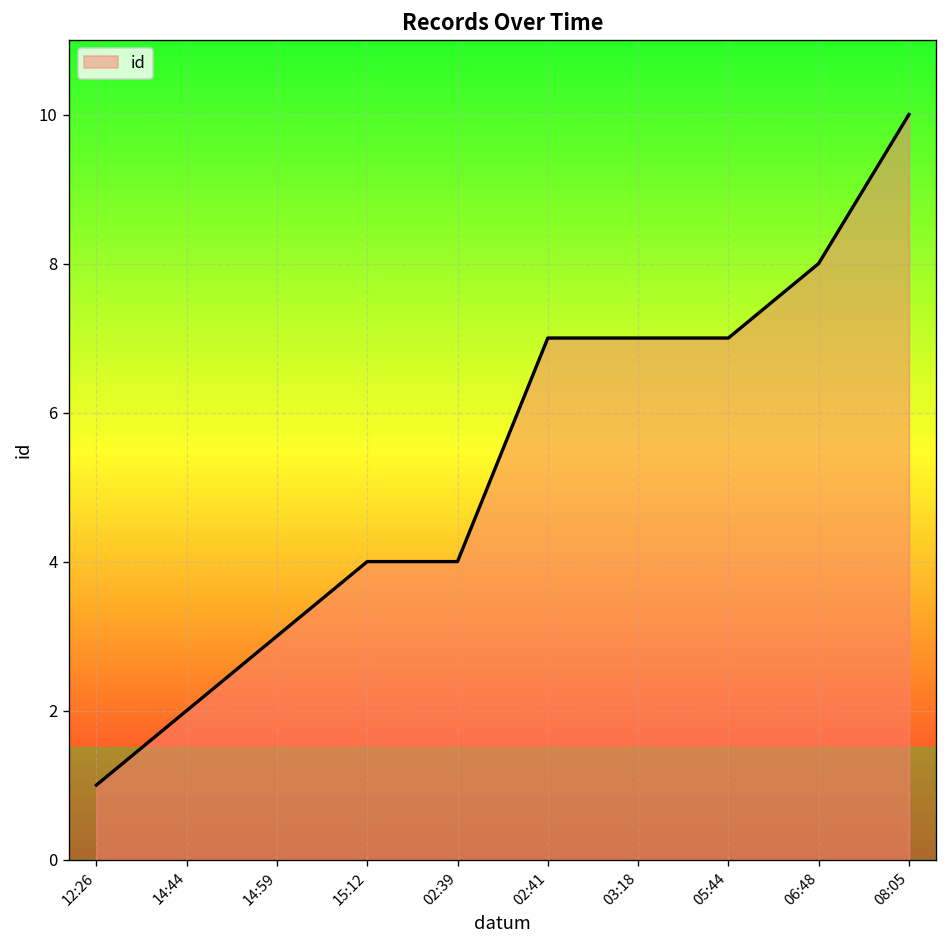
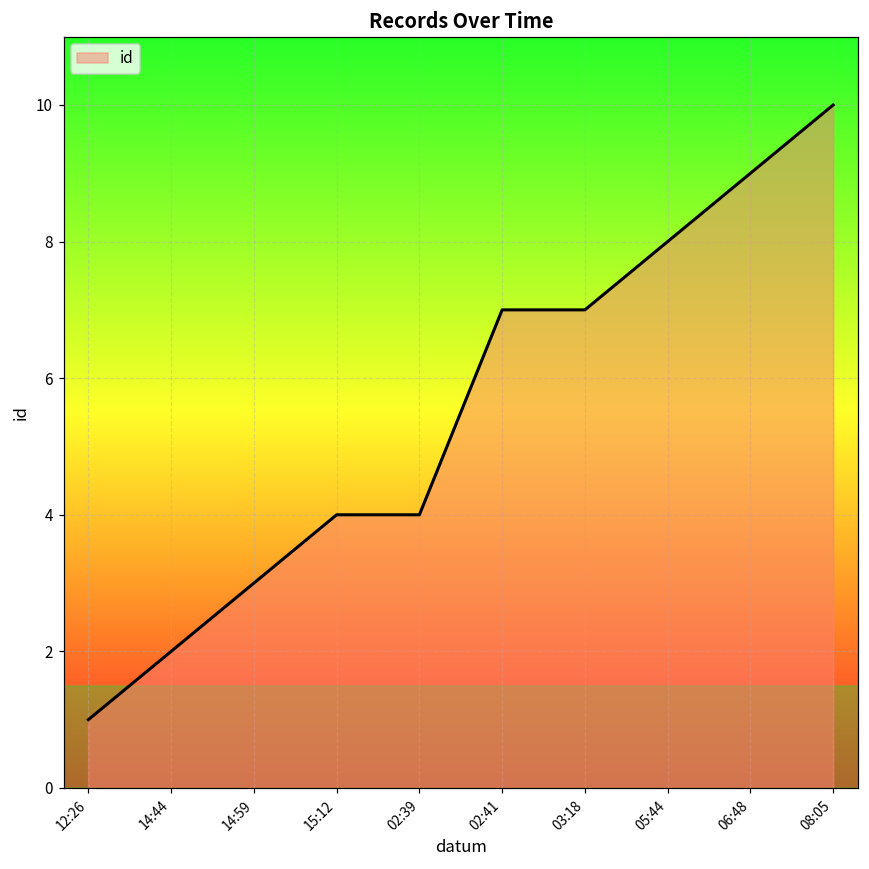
05:44: 7 -> 8
06:48: 8 -> 9
